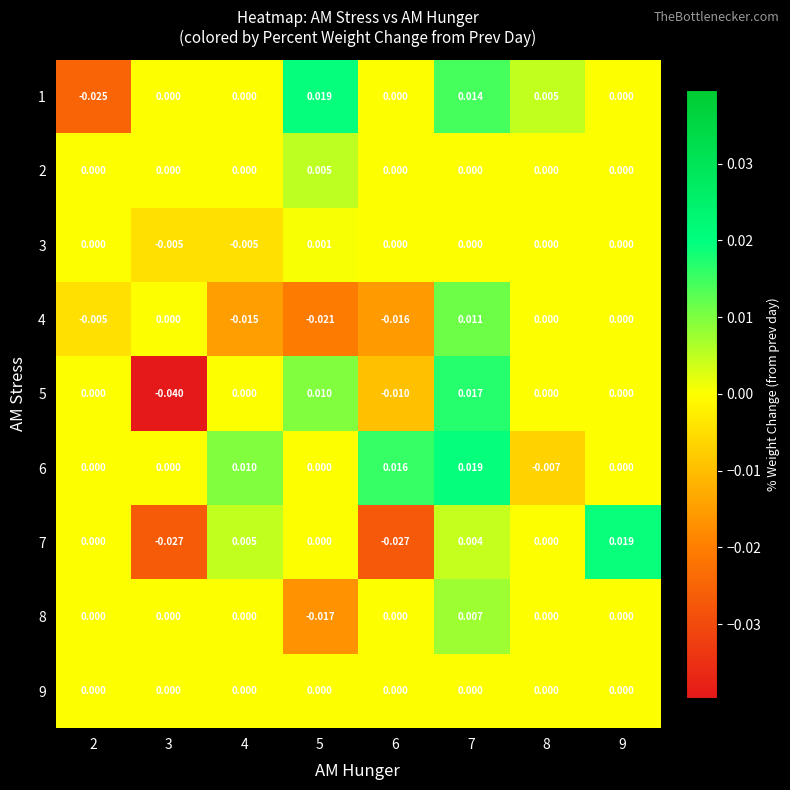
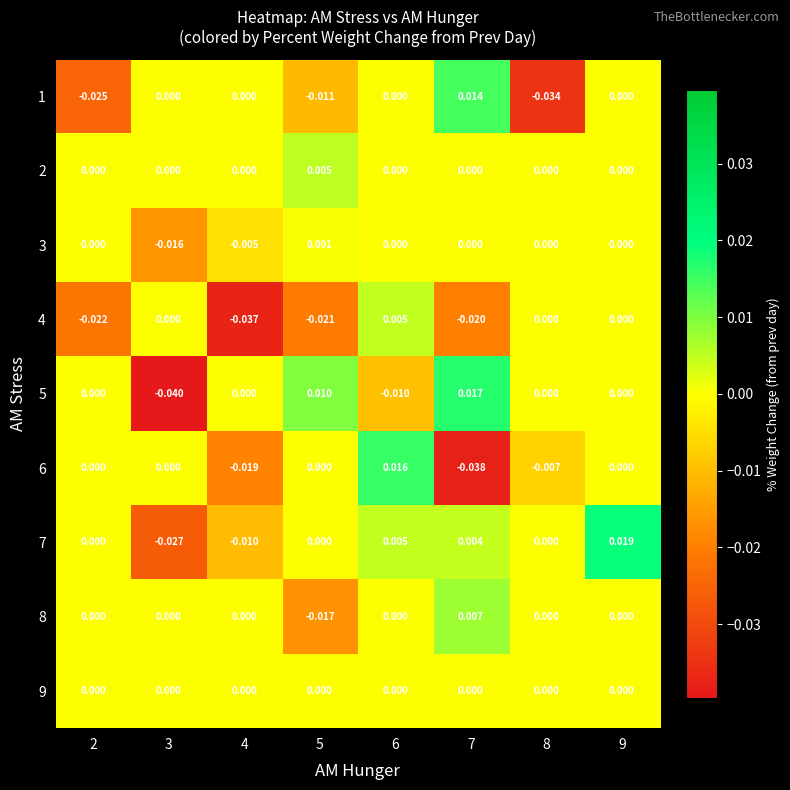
1, 5: 0.019 -> -0.011
1, 8: 0.005 -> -0.034
3, 3: -0.005 -> -0.016
4, 2: -0.005 -> -0.022
4, 4: -0.015 -> -0.037
4, 6: -0.016 -> 0.005
4, 7: 0.011 -> -0.020
6, 4: 0.010 -> -0.019
6, 7: 0.019 -> -0.038
7, 4: 0.005 -> -0.010
7, 6: -0.027 -> 0.005
